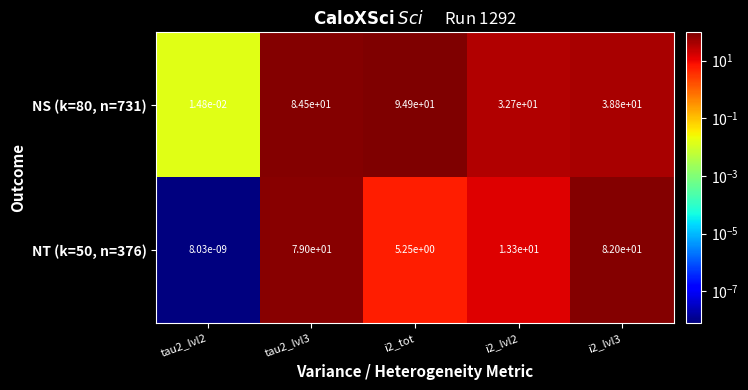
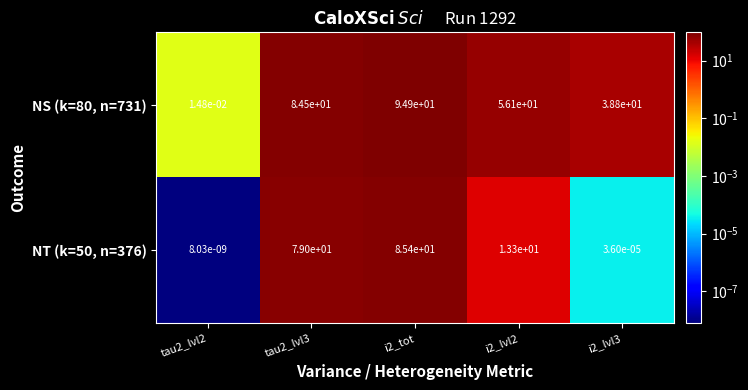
NS (k=80, n=731), i2_lvl2: 3.27e+01 -> 5.61e+01
NT (k=50, n=376), i2_tot: 5.25e+00 -> 8.54e+01
NT (k=50, n=376), i2_lvl3: 8.20e+01 -> 3.60e-05
